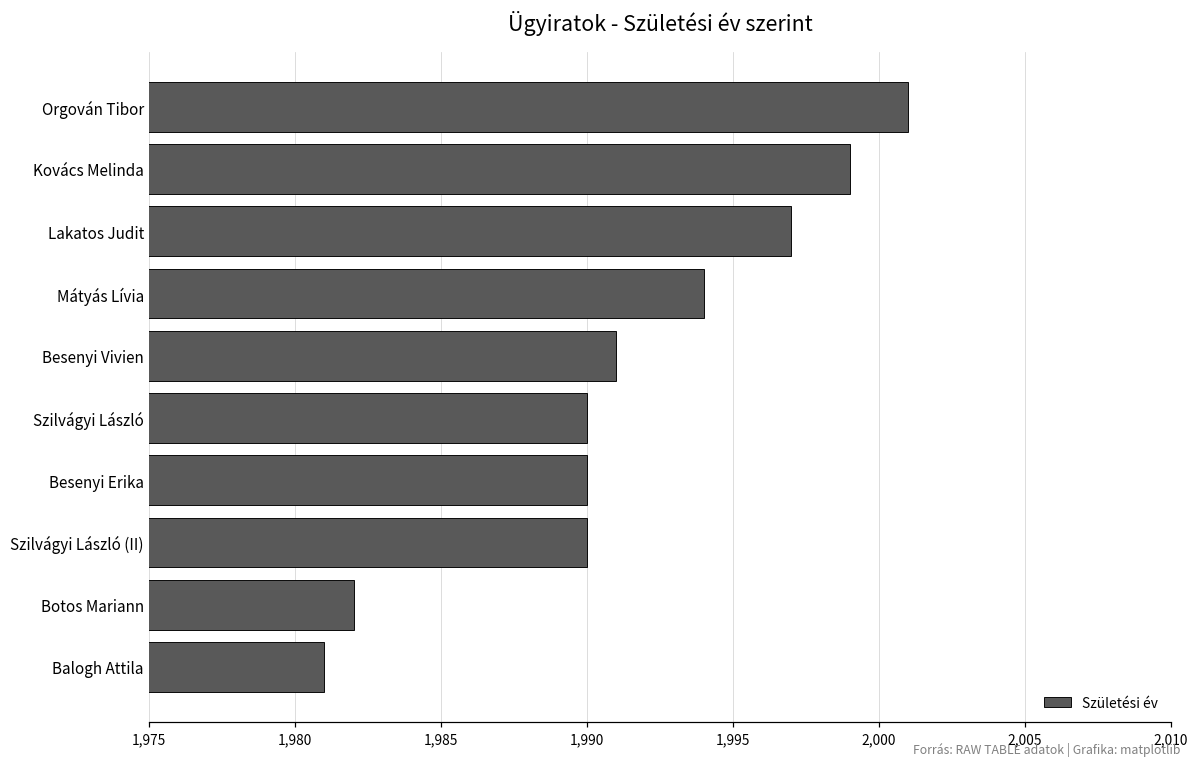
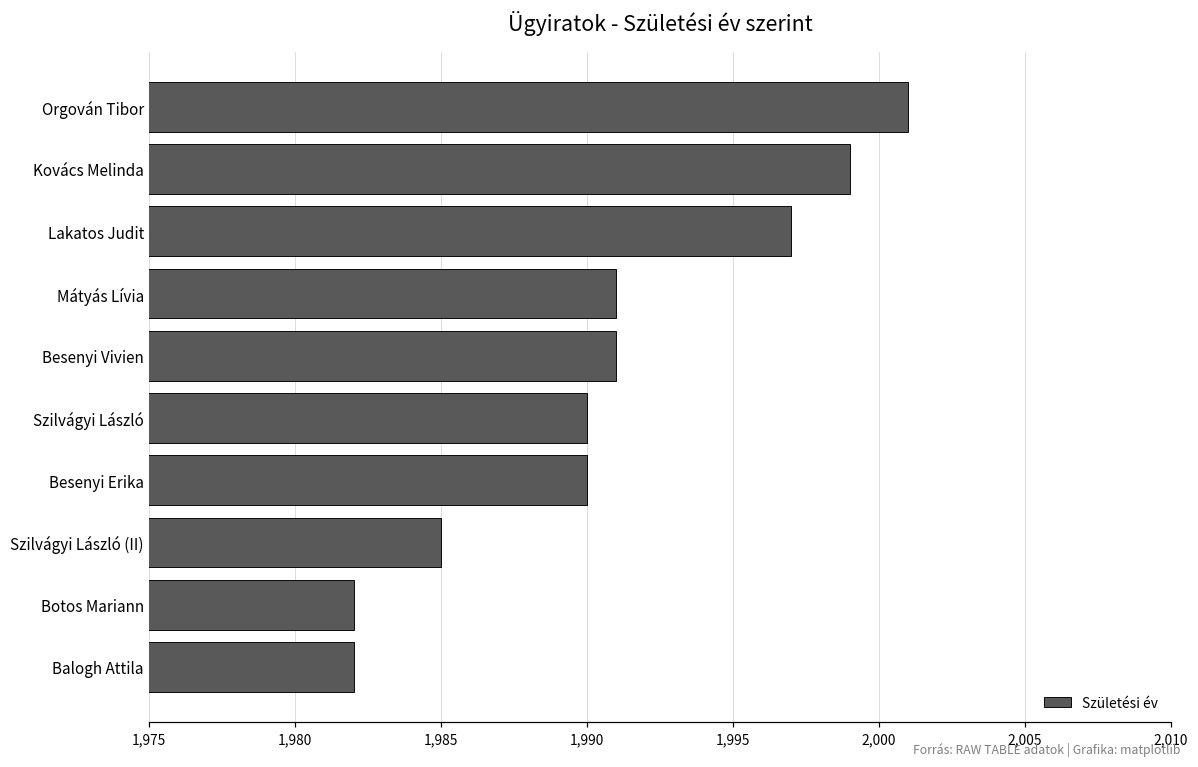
Mátyás Lívia: 1,994 -> 1,991
Szilvágyi László (II): 1,990 -> 1,985
Balogh Attila: 1,981 -> 1,982
